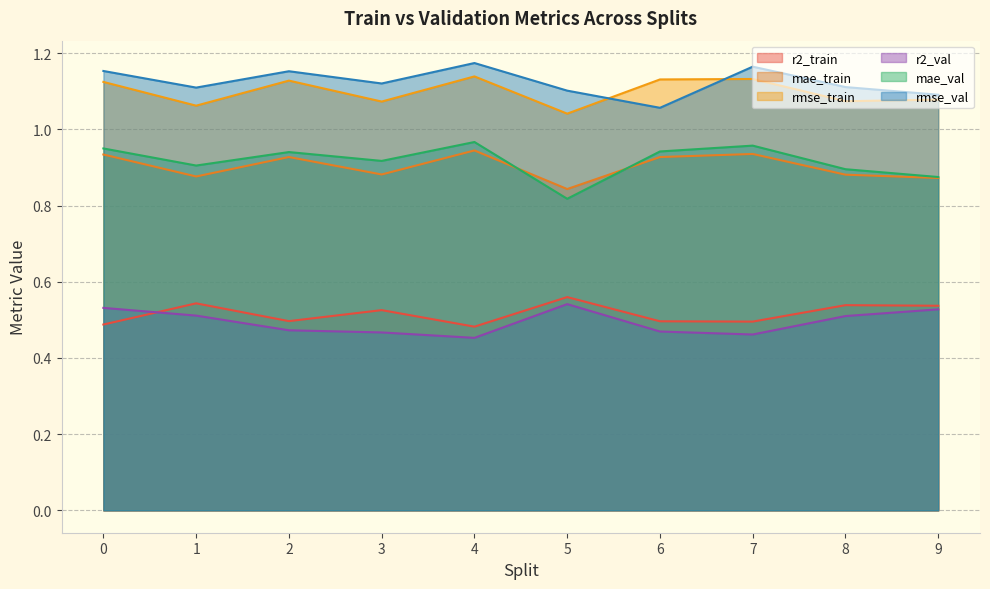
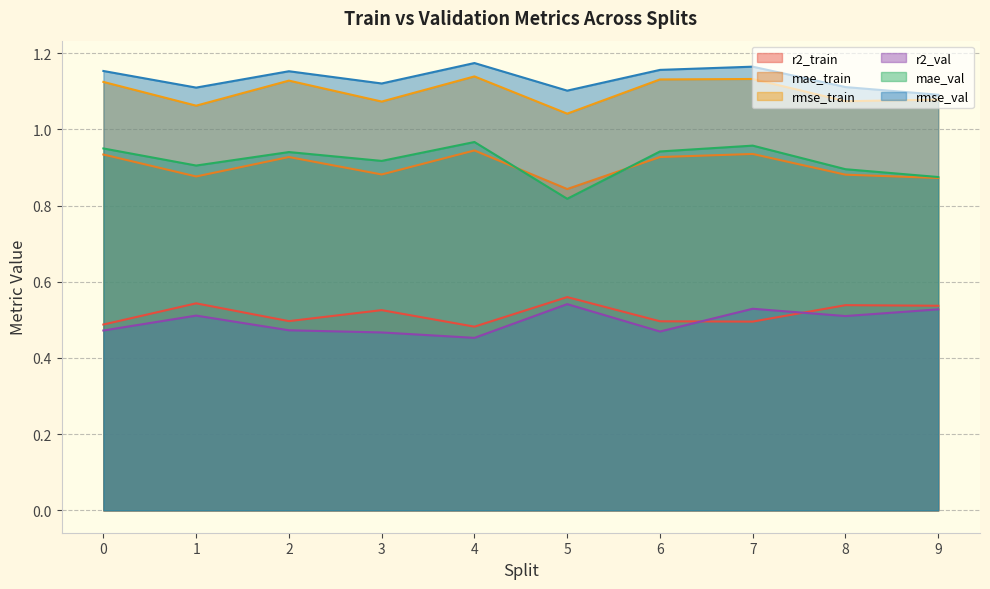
r2_val, 0: 0.53 -> 0.47
rmse_val, 6: 1.06 -> 1.16
r2_val, 7: 0.46 -> 0.53
